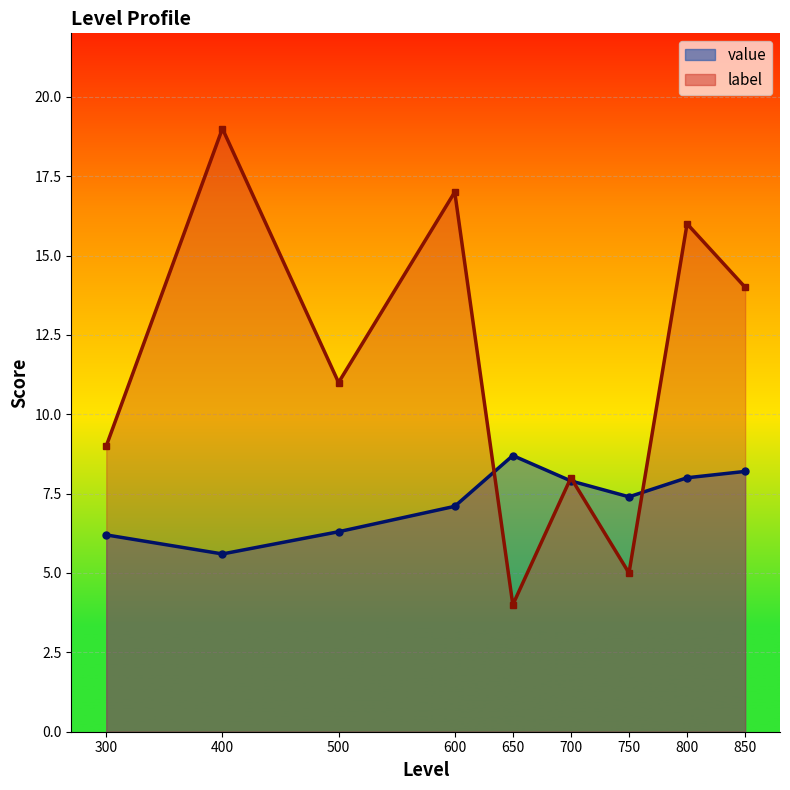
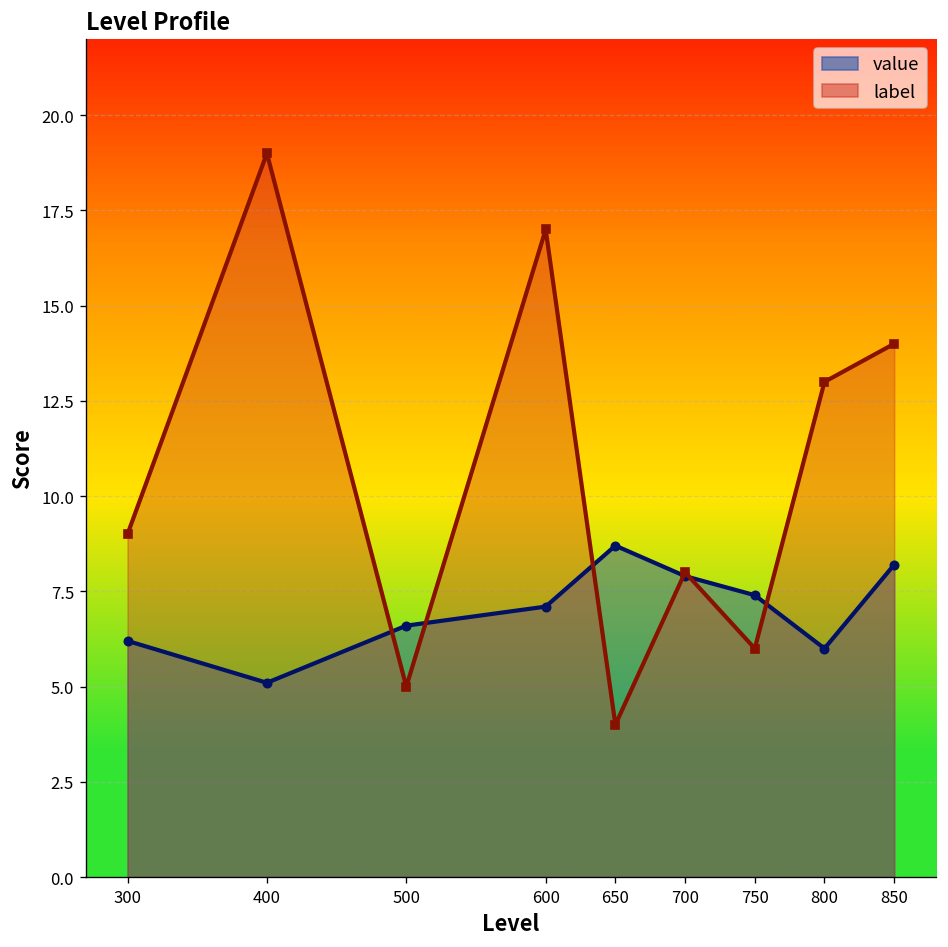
value, 400: 5.6 -> 5.1
value, 500: 6.3 -> 6.6
label, 500: 11 -> 5
label, 750: 5 -> 6
value, 800: 8 -> 6
label, 800: 16 -> 13
